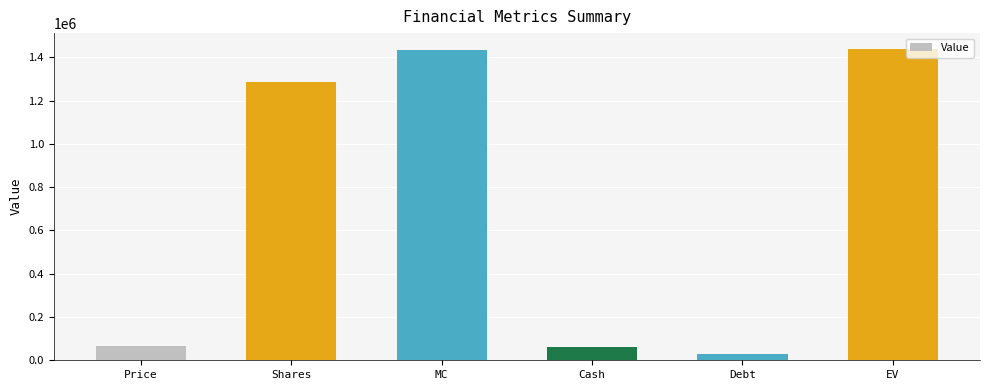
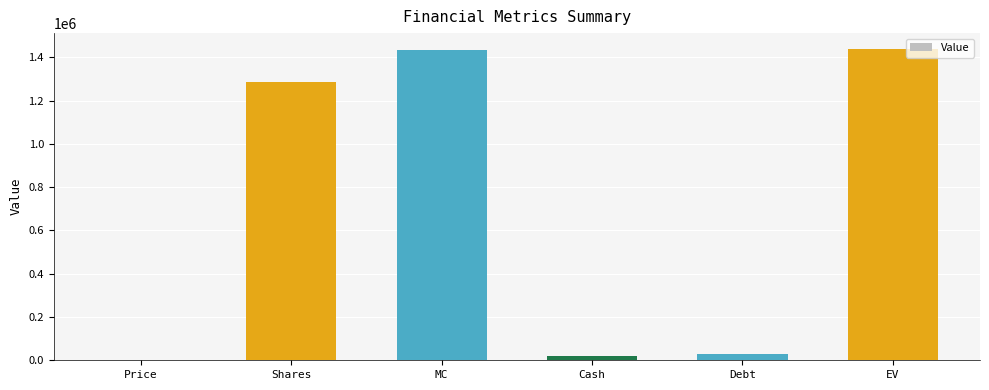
Price: 70000 -> 0
Cash: 60000 -> 20000
